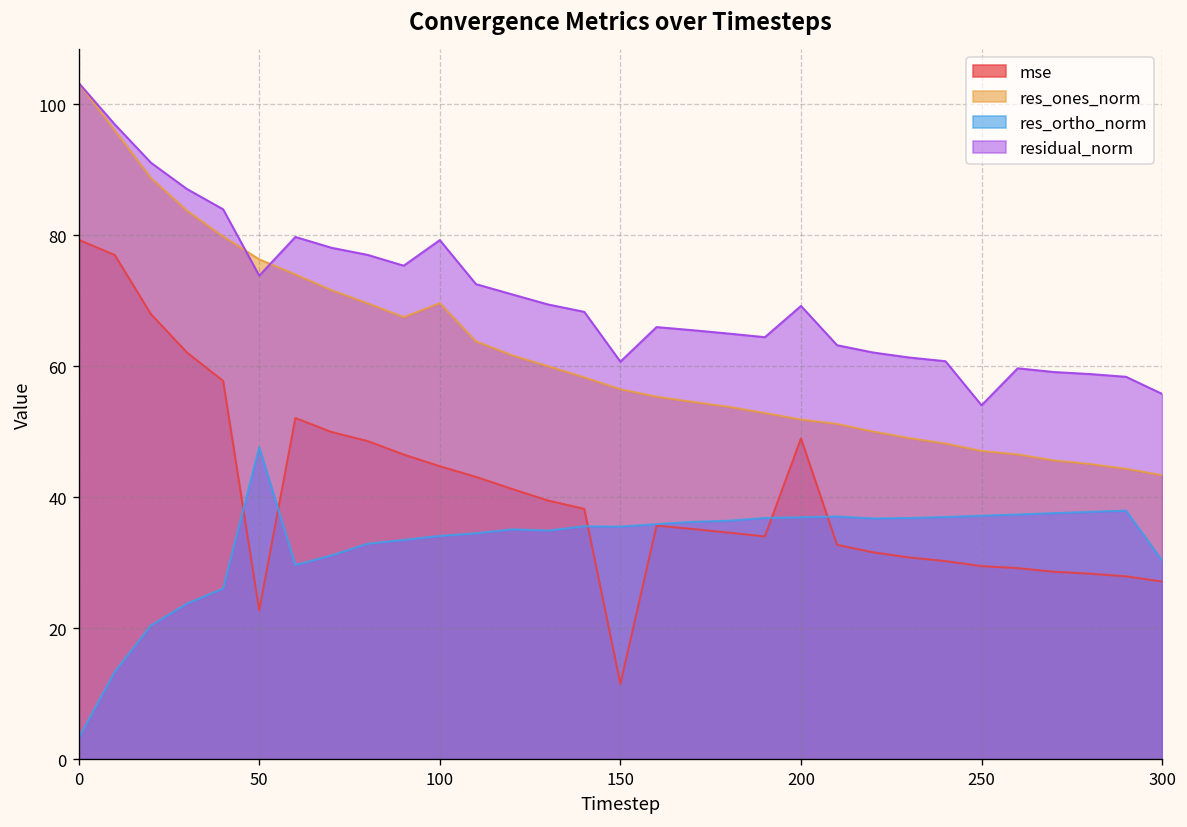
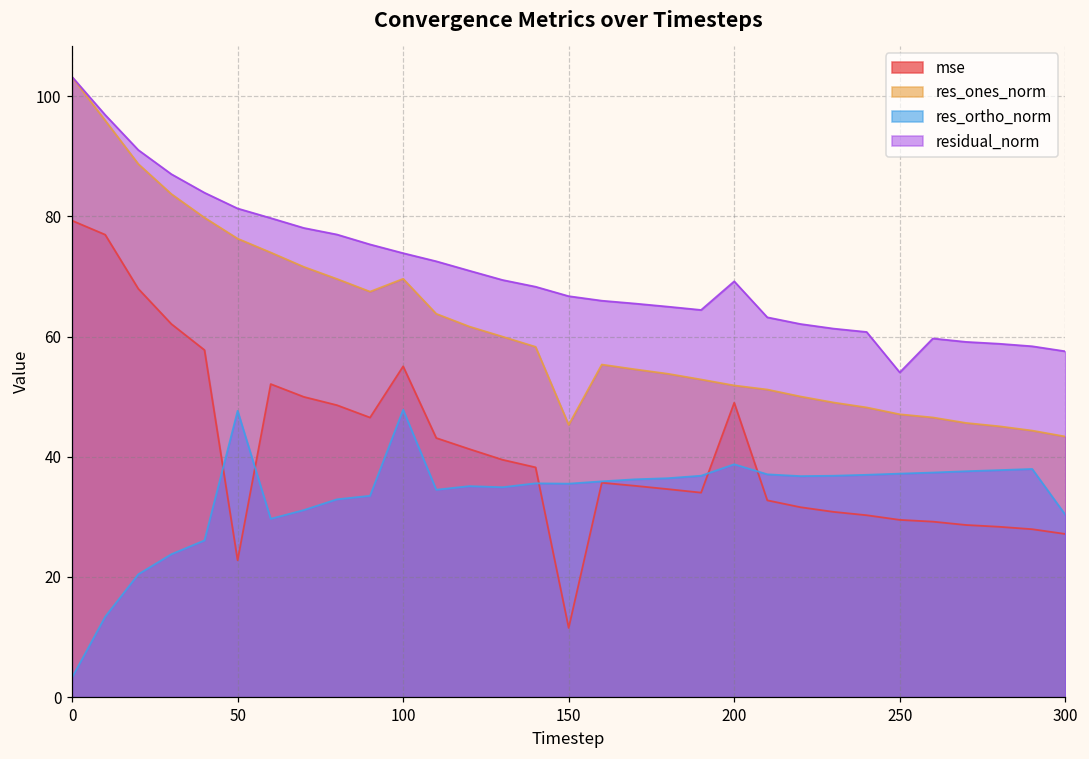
residual_norm, 50: 74 -> 81
mse, 100: 45 -> 55
res_ortho_norm, 100: 34 -> 48
residual_norm, 100: 79 -> 74
res_ones_norm, 150: 56 -> 45
residual_norm, 150: 61 -> 67
res_ortho_norm, 200: 37 -> 39
residual_norm, 300: 56 -> 58
